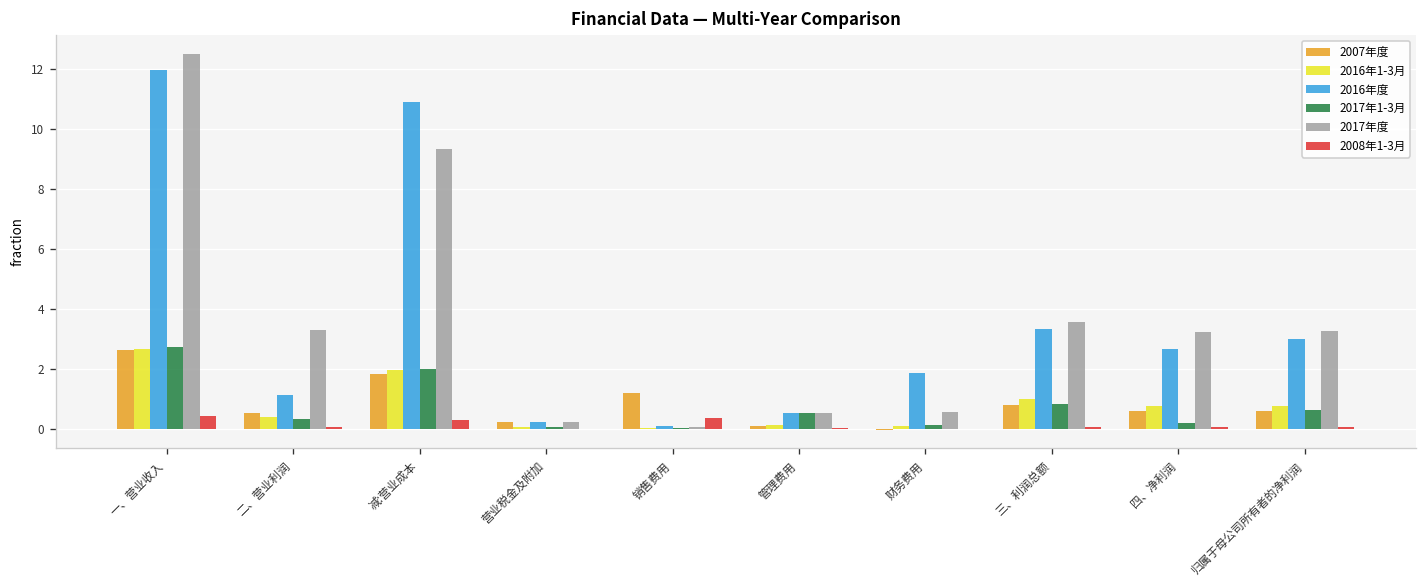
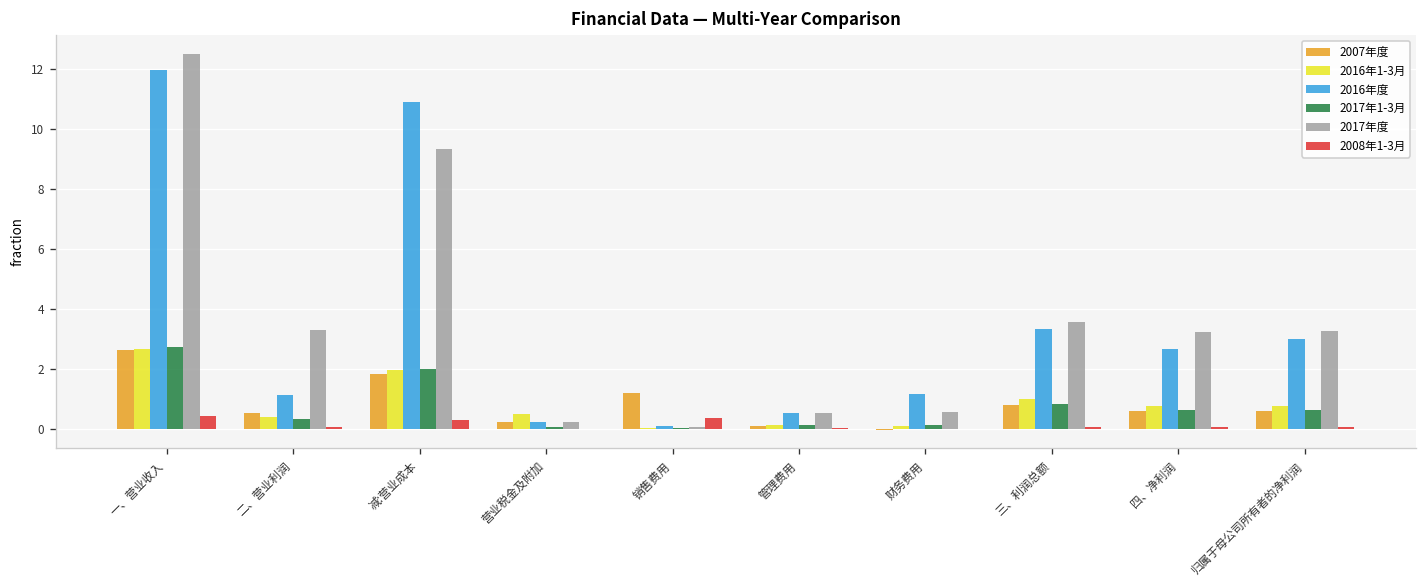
2016年1-3月, 营业税金及附加: 0.0 -> 0.5
2017年1-3月, 管理费用: 0.5 -> 0.1
2016年度, 财务费用: 1.9 -> 1.2
2017年1-3月, 四、净利润: 0.2 -> 0.6
